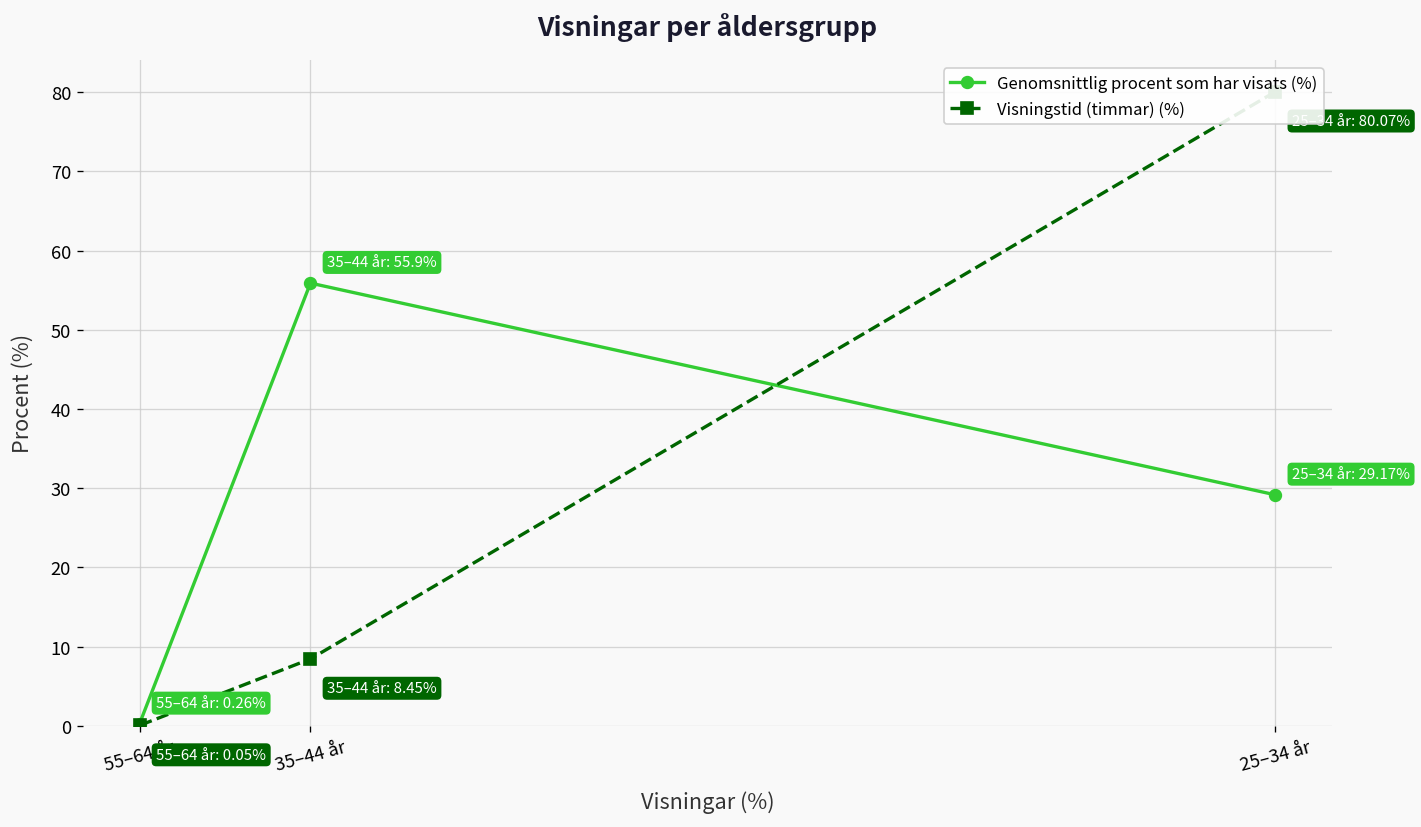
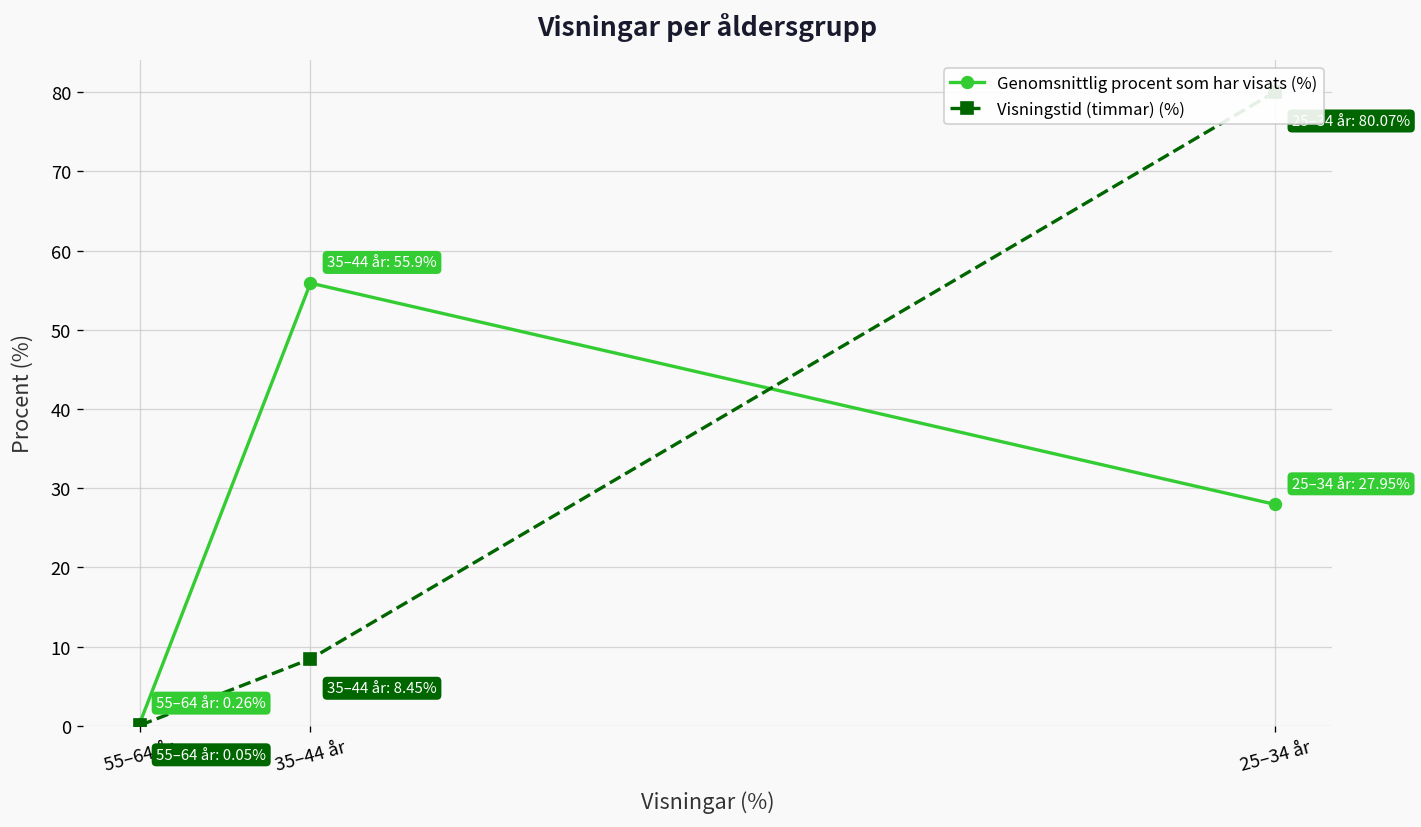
Genomsnittlig procent som har visats (%), 25–34 år: 29.17% -> 27.95%
